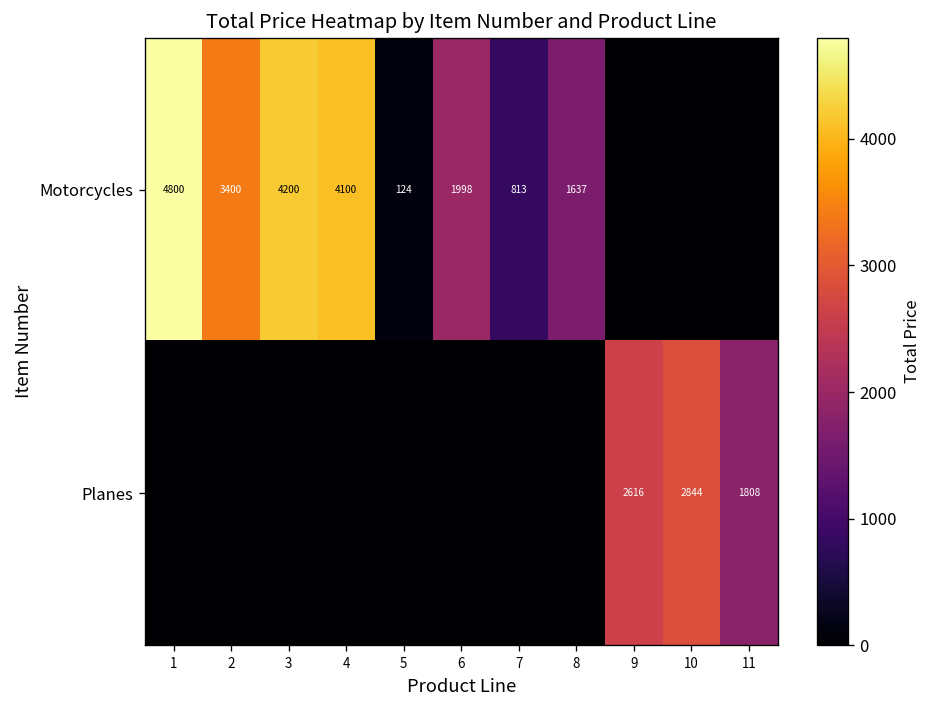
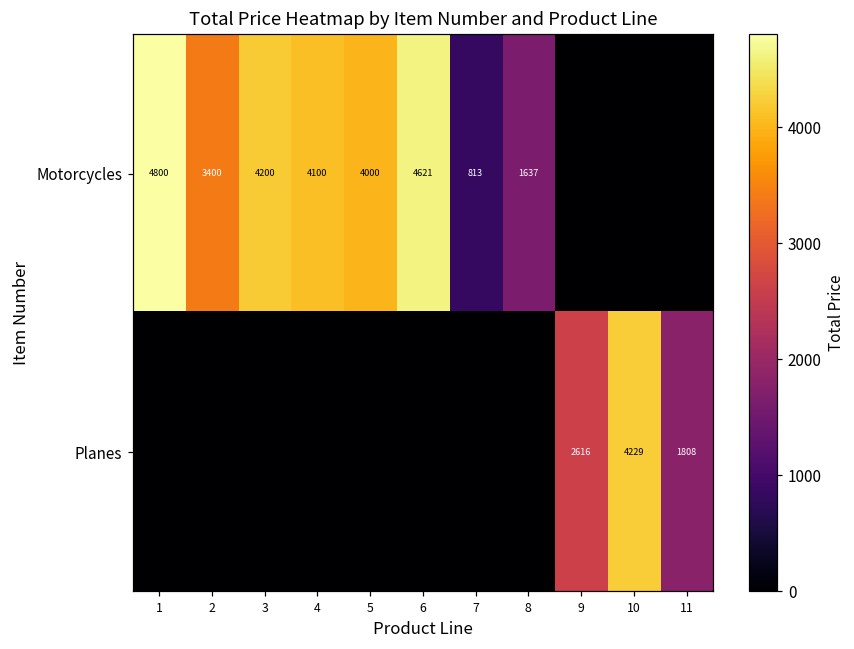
Motorcycles, 5: 124 -> 4000
Motorcycles, 6: 1998 -> 4621
Planes, 10: 2844 -> 4229
